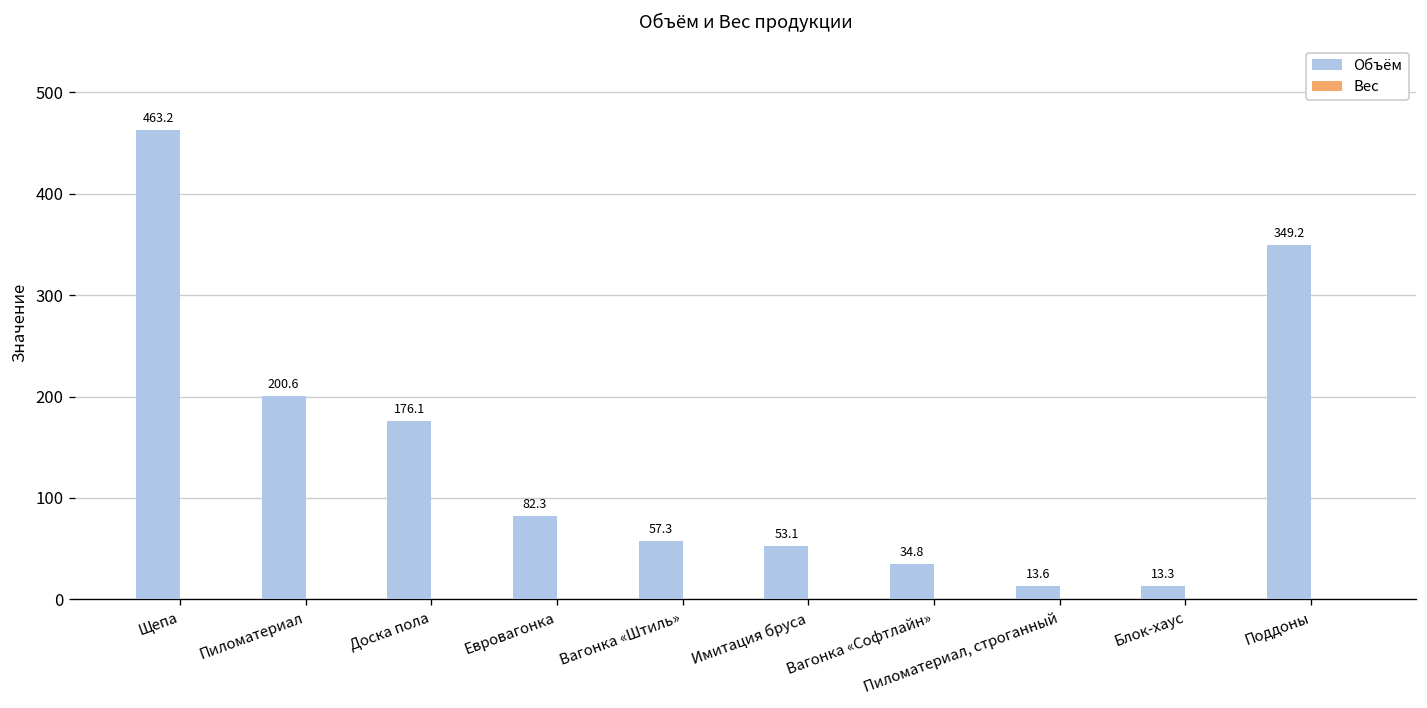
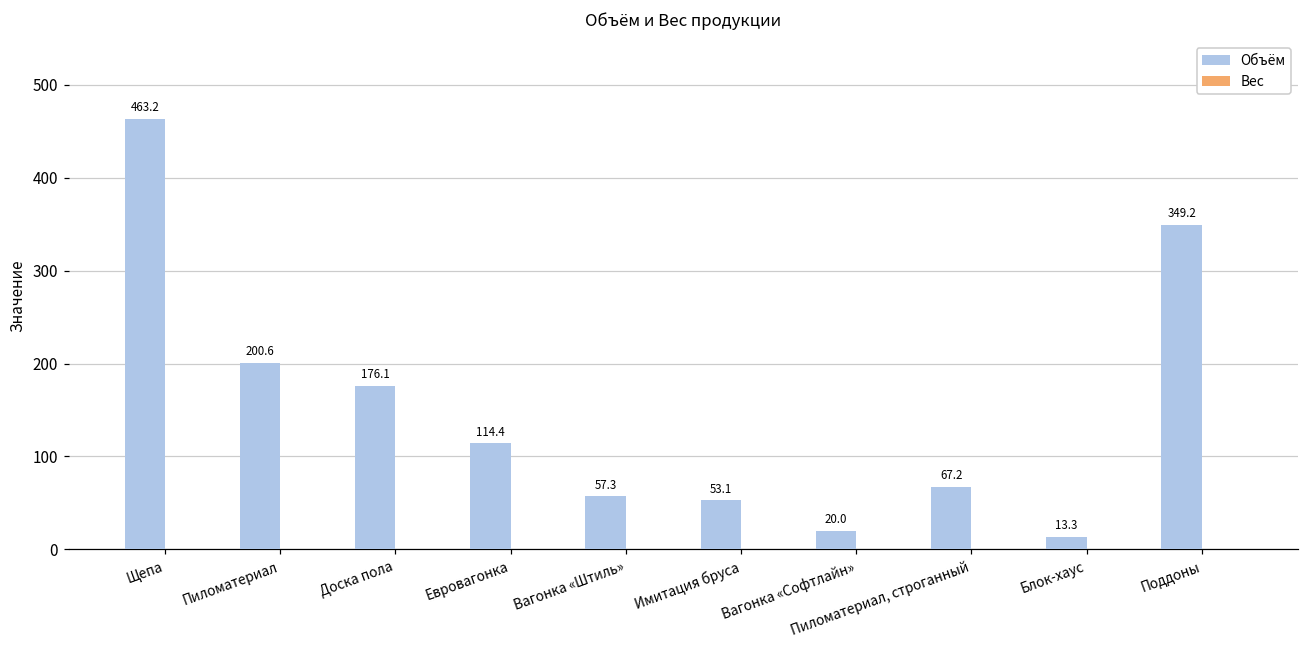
Объём, Евровагонка: 82.3 -> 114.4
Объём, Вагонка «Софтлайн»: 34.8 -> 20.0
Объём, Пиломатериал, строганный: 13.6 -> 67.2
